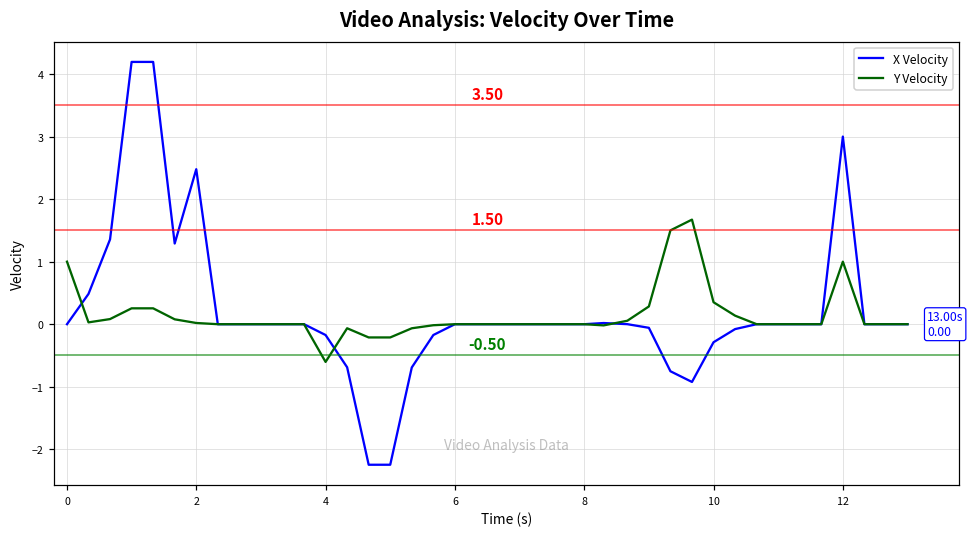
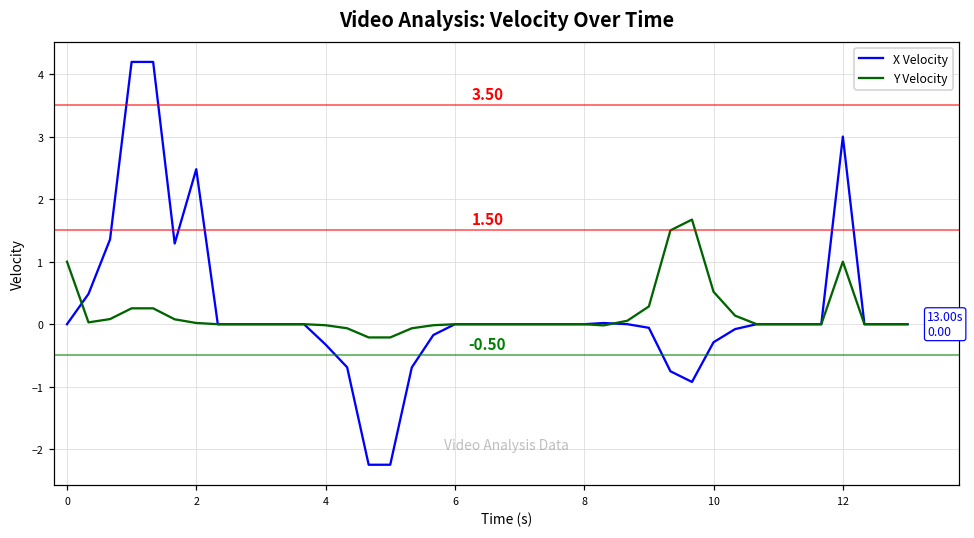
X Velocity, 4: -0.2 -> -0.3
Y Velocity, 4: -0.6 -> 0.0
Y Velocity, 10: 0.4 -> 0.5
